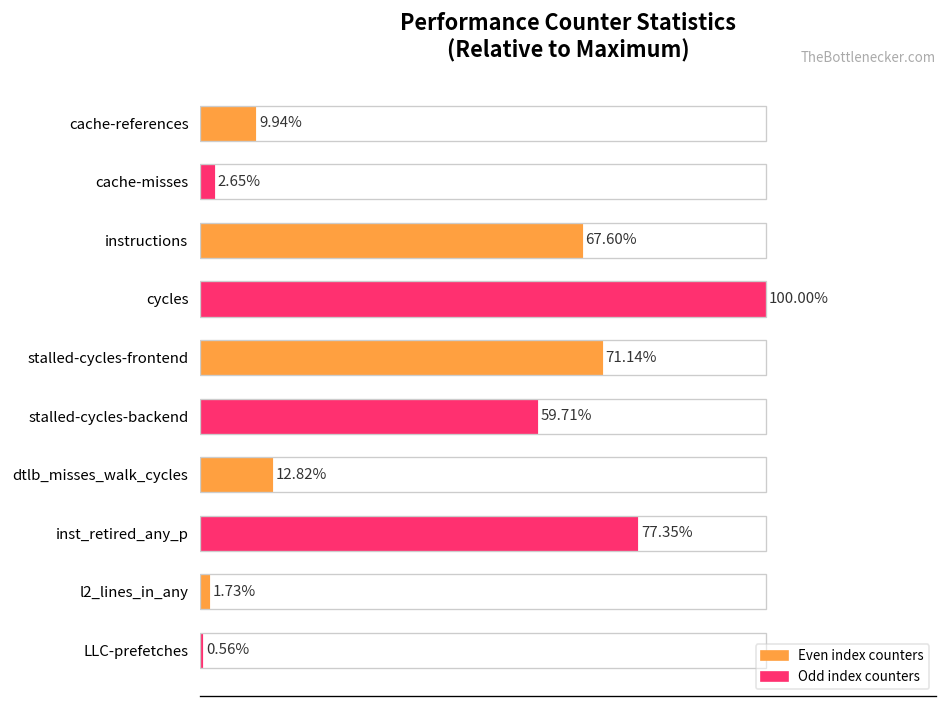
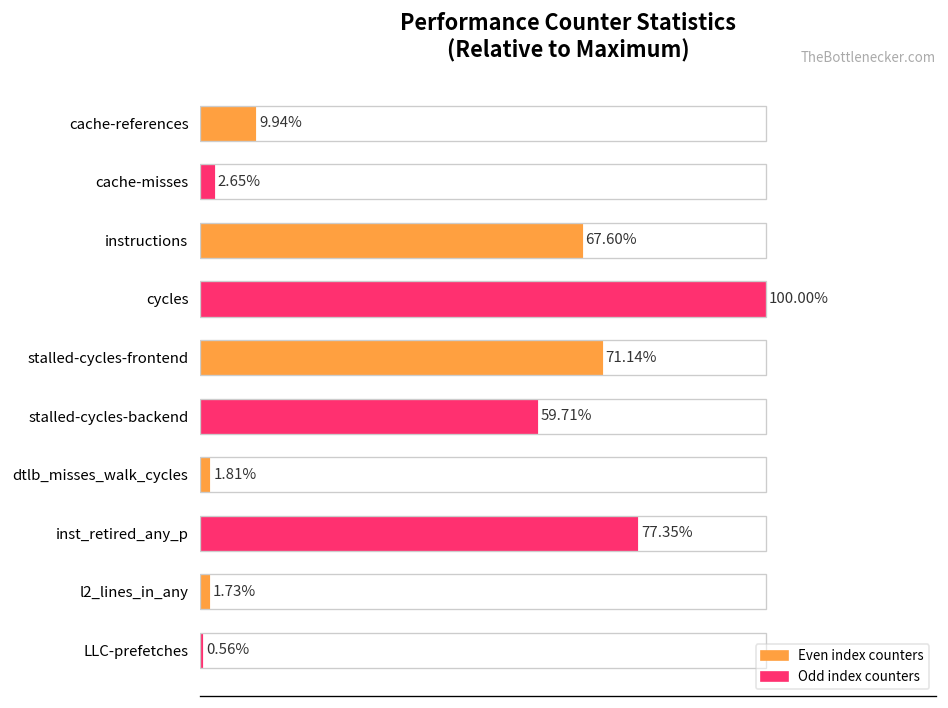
dtlb_misses_walk_cycles: 12.82% -> 1.81%
